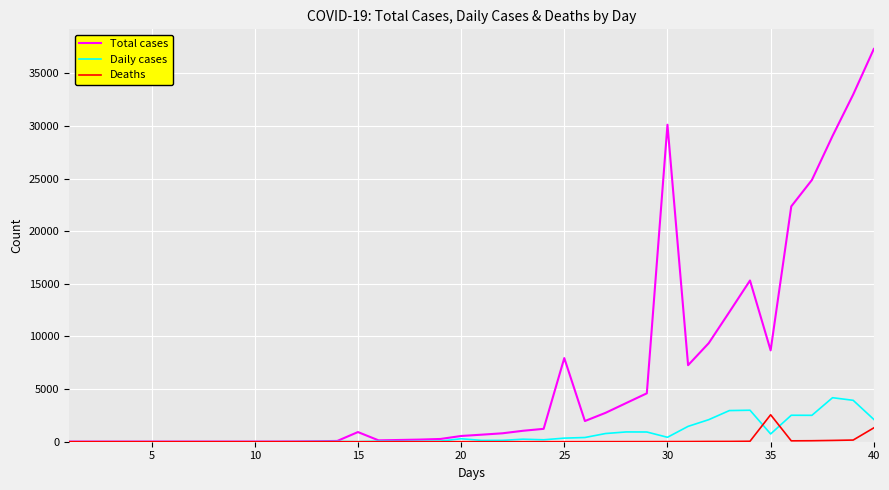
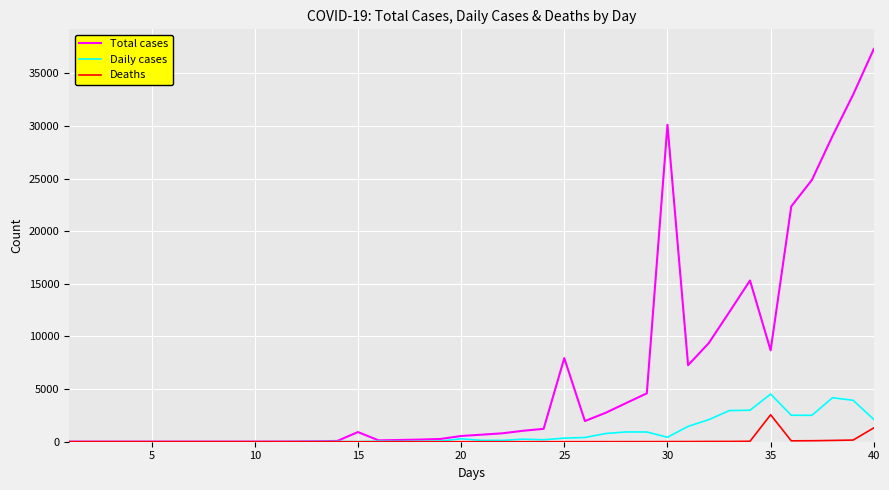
Daily cases, 35: 700 -> 4500
